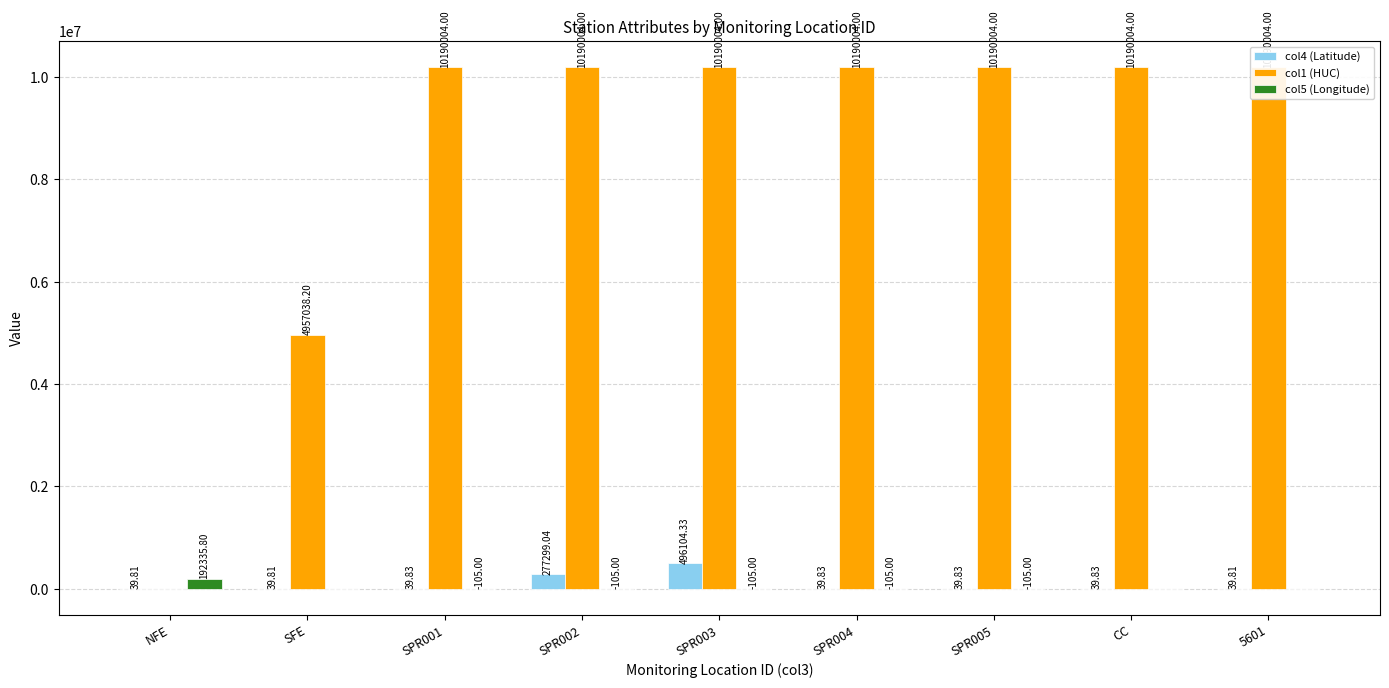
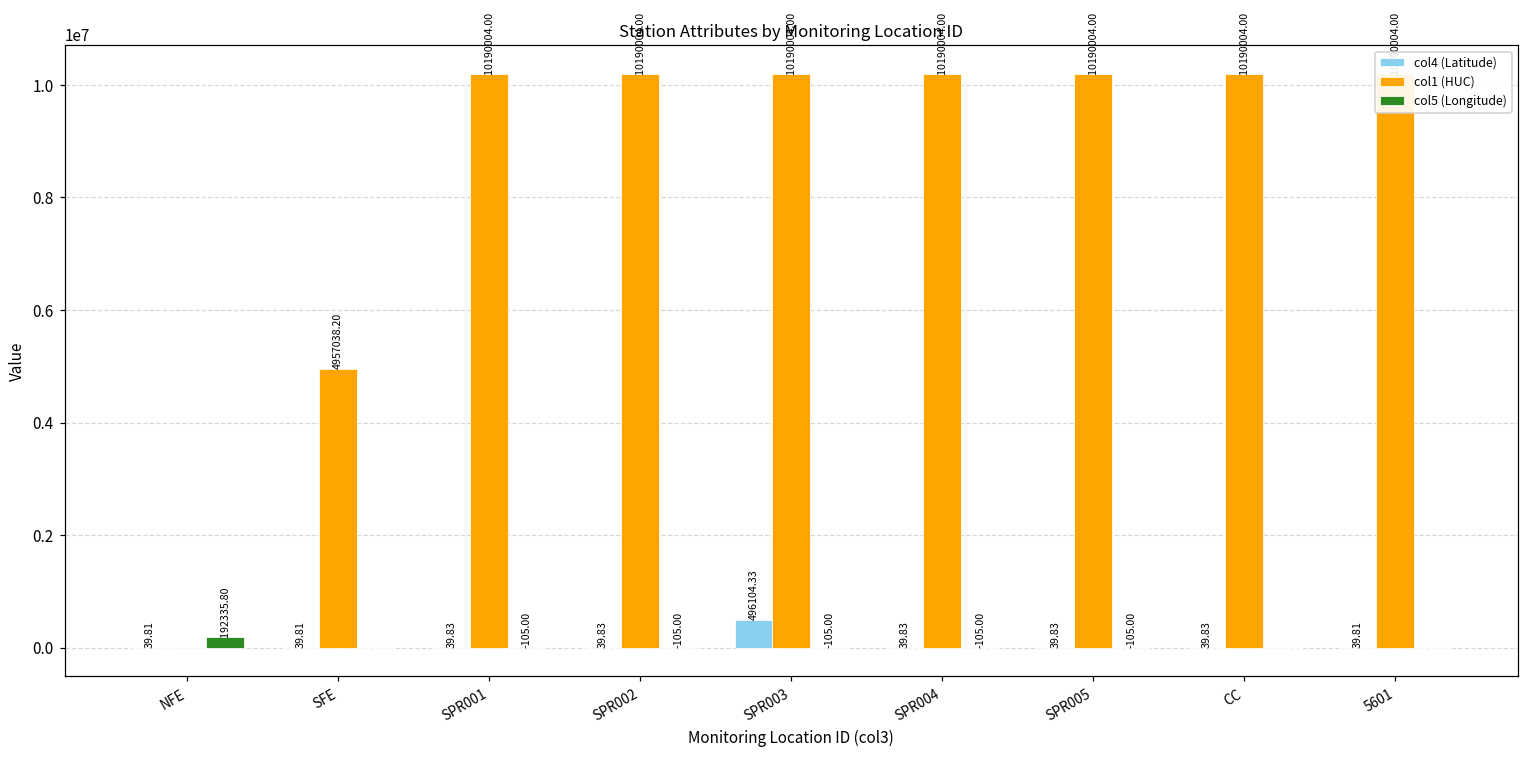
col4 (Latitude), SPR002: 277299.04 -> 39.83
